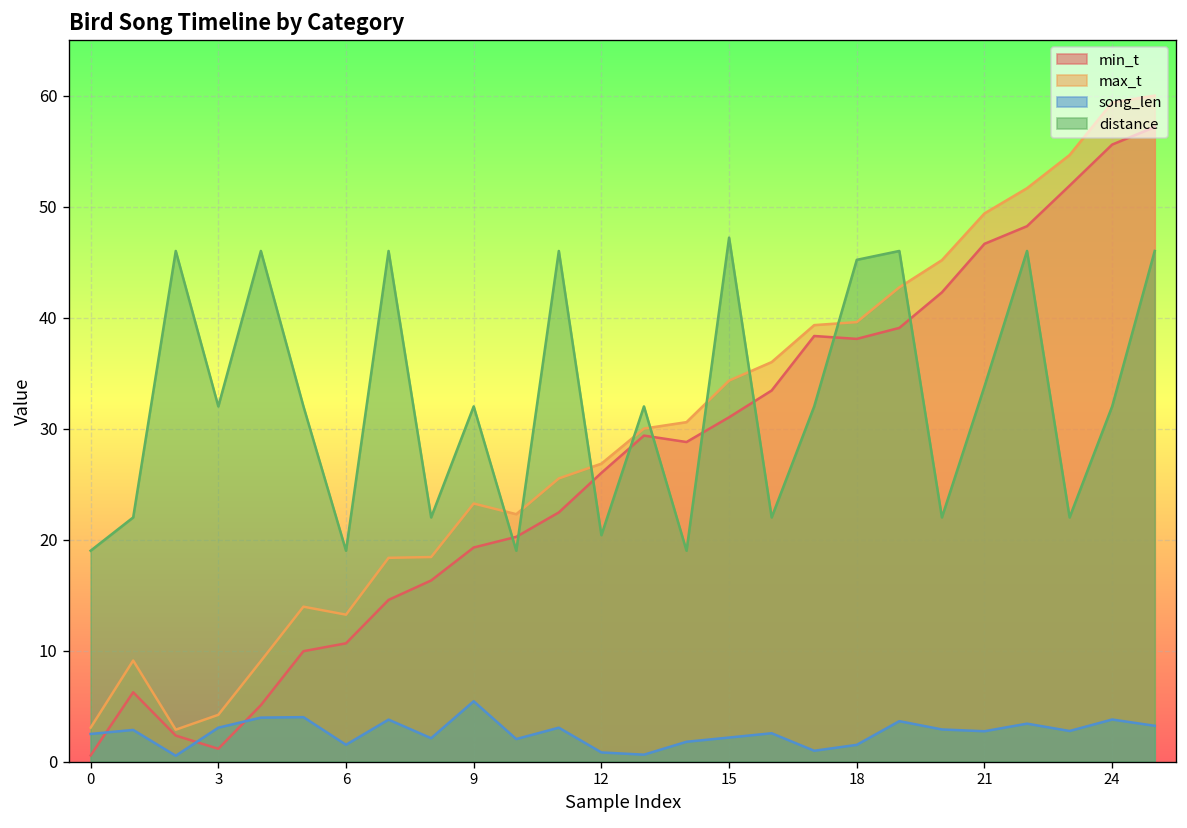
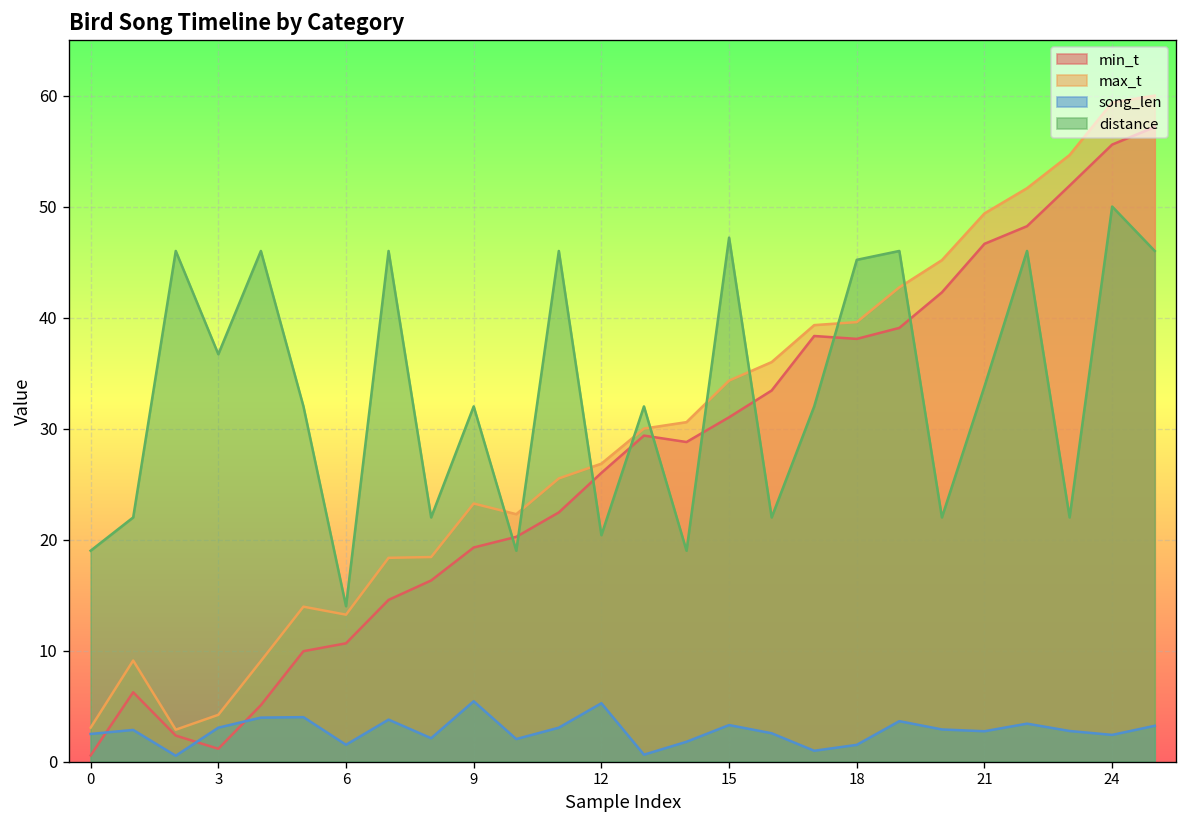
distance, 3: 32 -> 37
distance, 6: 19 -> 14
song_len, 12: 1 -> 5
song_len, 15: 2 -> 3
song_len, 24: 4 -> 2
distance, 24: 32 -> 50
